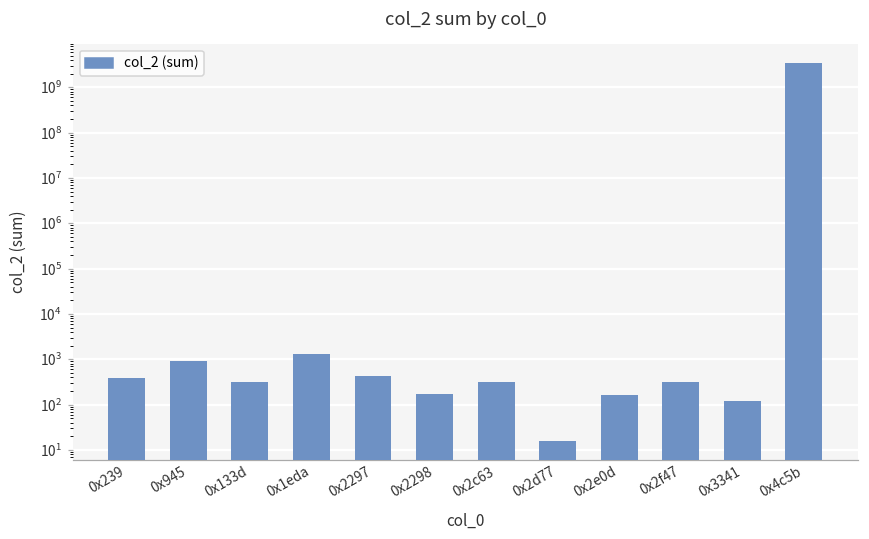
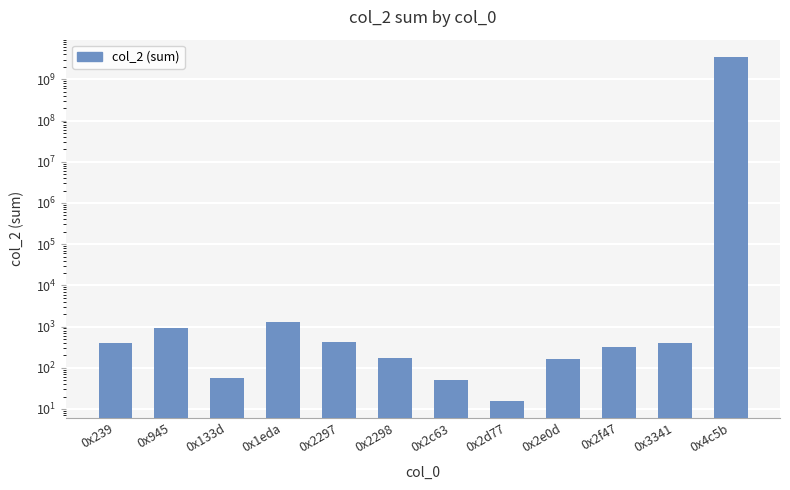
0x133d: 300 -> 60
0x2c63: 300 -> 50
0x3341: 120 -> 400
